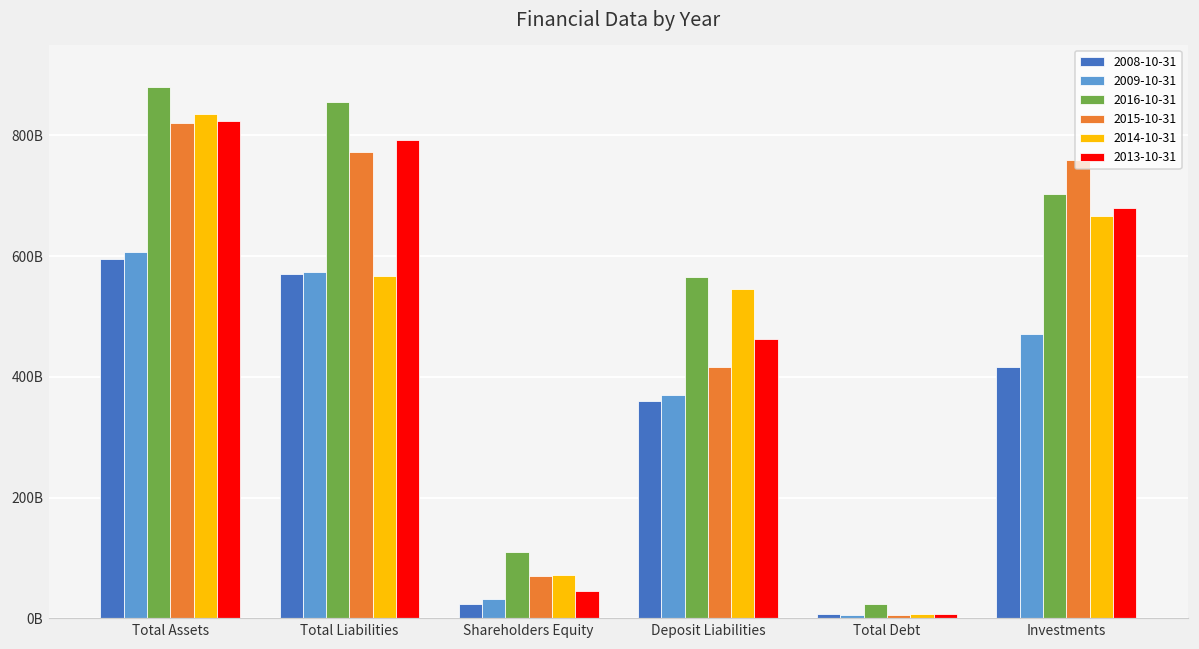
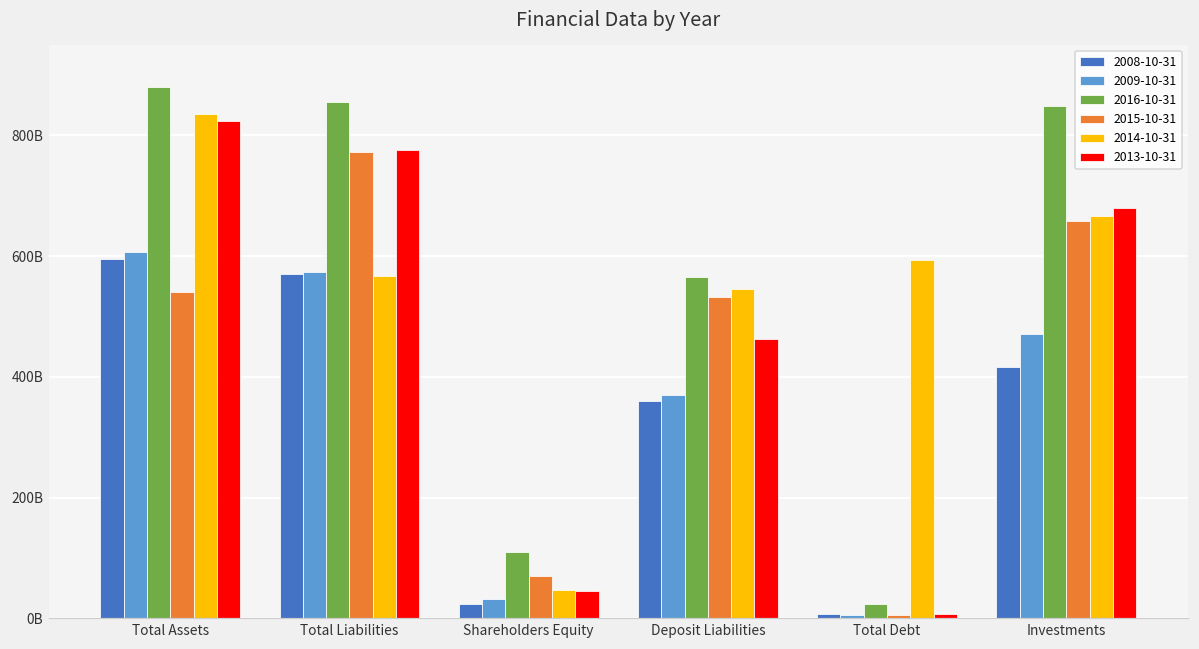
2015-10-31, Total Assets: 820000000000 -> 540000000000
2013-10-31, Total Liabilities: 790000000000 -> 780000000000
2014-10-31, Shareholders Equity: 70000000000 -> 50000000000
2015-10-31, Deposit Liabilities: 420000000000 -> 530000000000
2014-10-31, Total Debt: 10000000000 -> 590000000000
2016-10-31, Investments: 700000000000 -> 850000000000
2015-10-31, Investments: 760000000000 -> 660000000000
